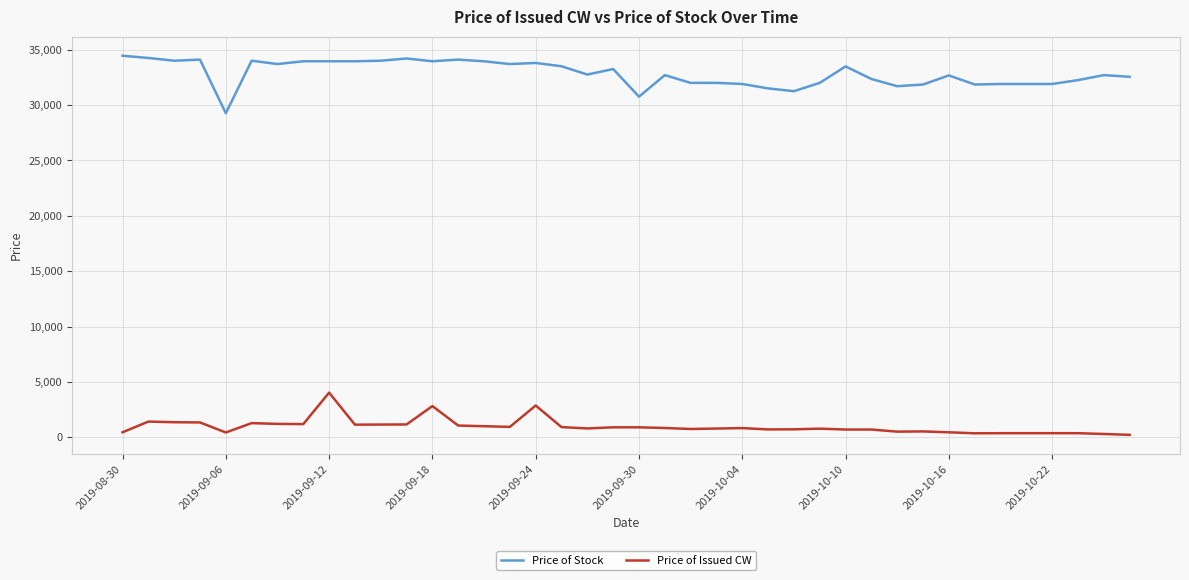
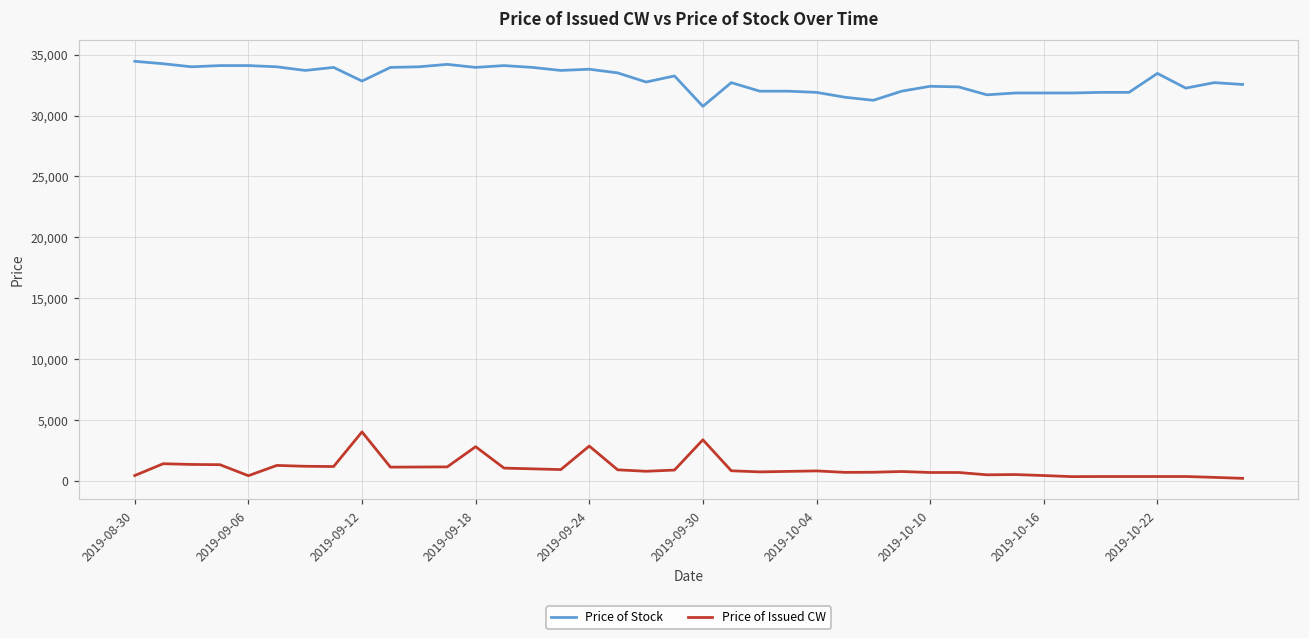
Price of Stock, 2019-09-06: 29,300 -> 34,100
Price of Stock, 2019-09-12: 34,000 -> 32,800
Price of Issued CW, 2019-09-30: 900 -> 3,400
Price of Stock, 2019-10-10: 33,500 -> 32,400
Price of Stock, 2019-10-16: 32,700 -> 31,900
Price of Stock, 2019-10-22: 31,900 -> 33,500
